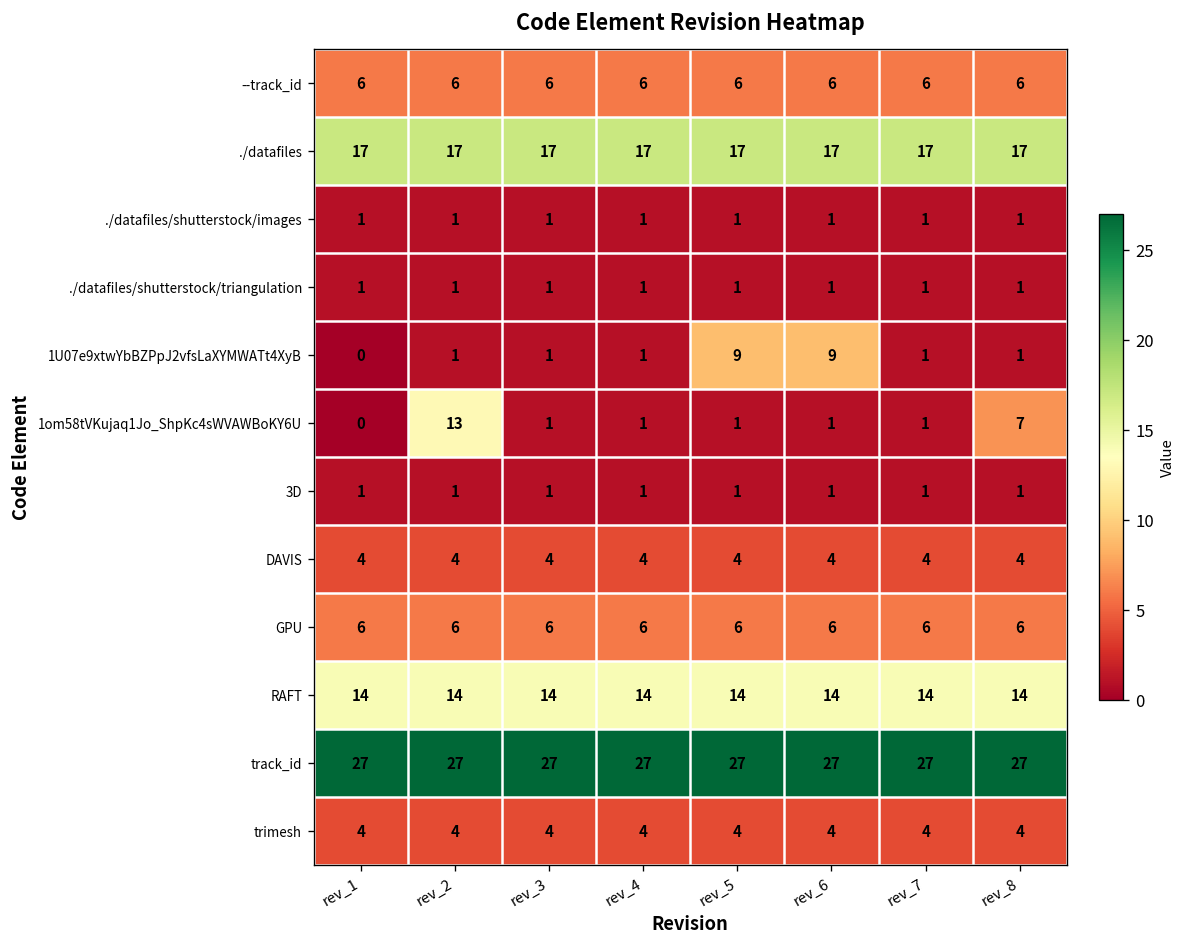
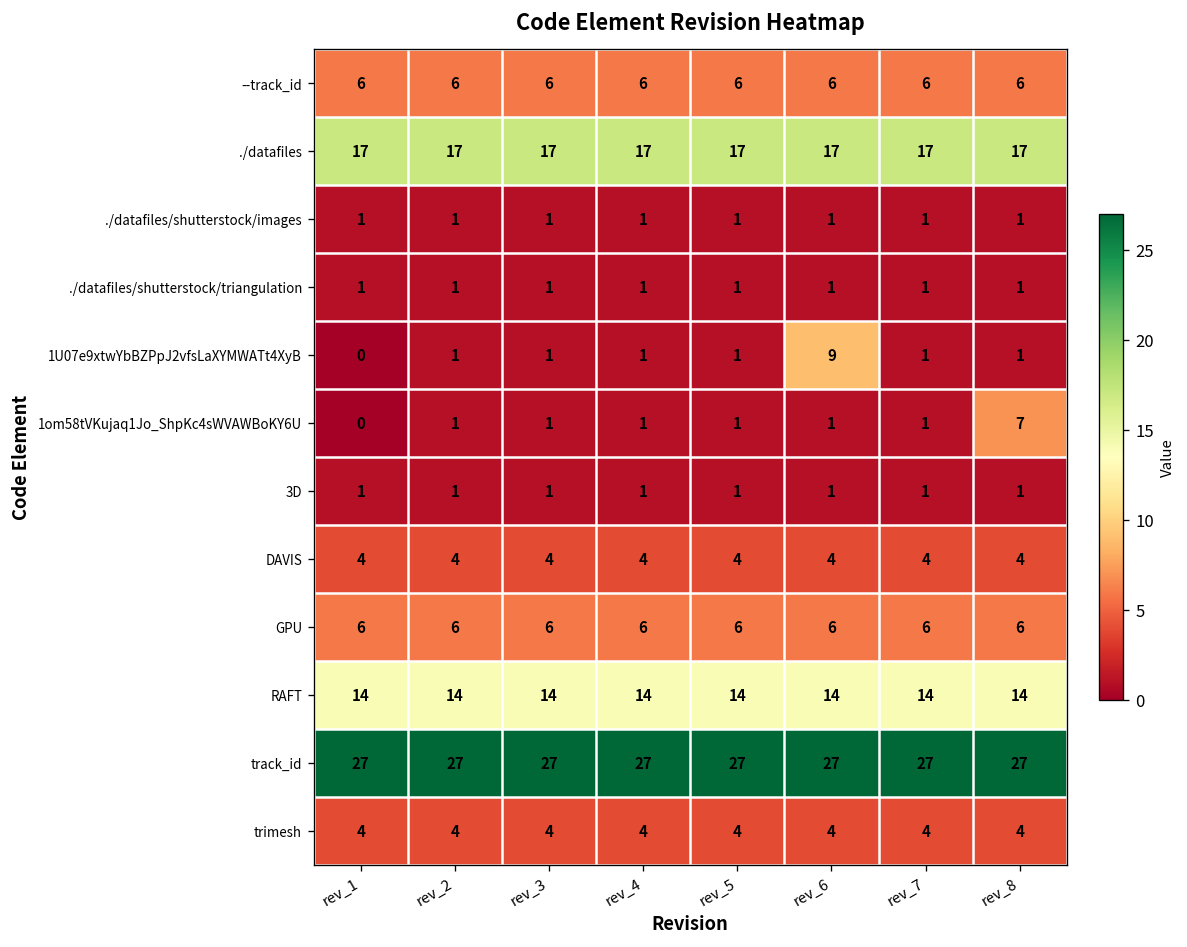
1U07e9xtwYbBZPpJ2vfsLaXYMWATt4XyB, rev_5: 9 -> 1
1om58tVKujaq1Jo_ShpKc4sWVAWBoKY6U, rev_2: 13 -> 1
